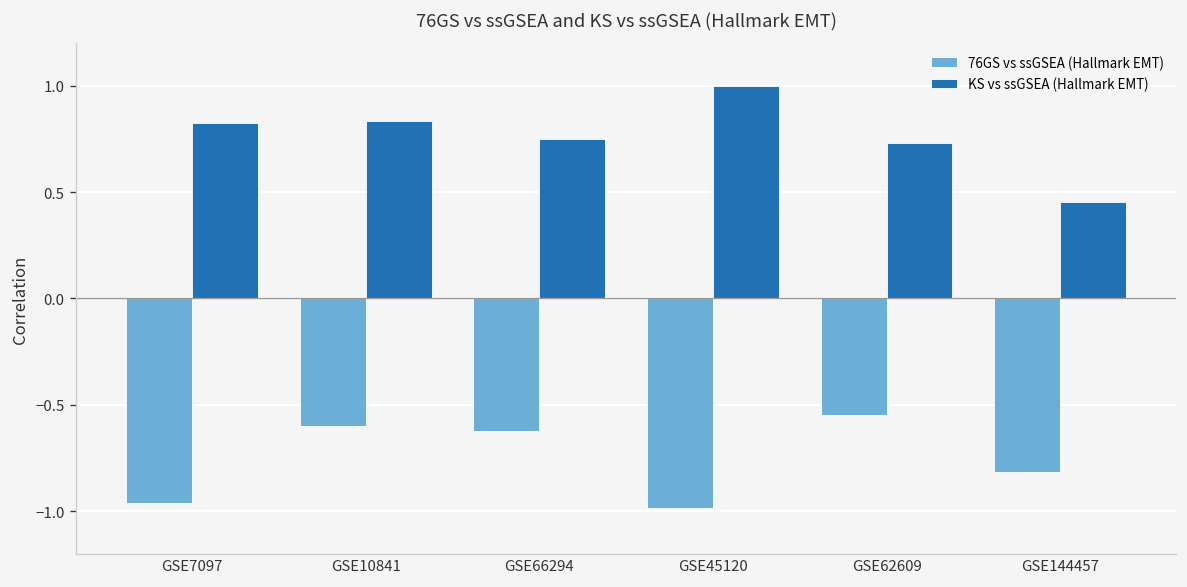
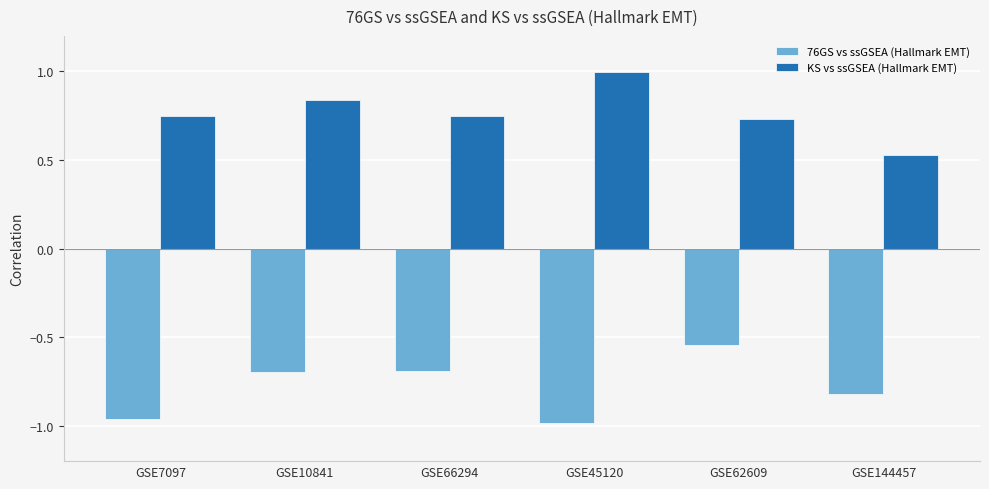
KS vs ssGSEA (Hallmark EMT), GSE7097: 0.82 -> 0.75
76GS vs ssGSEA (Hallmark EMT), GSE10841: -0.60 -> -0.69
76GS vs ssGSEA (Hallmark EMT), GSE66294: -0.62 -> -0.69
KS vs ssGSEA (Hallmark EMT), GSE144457: 0.45 -> 0.53
